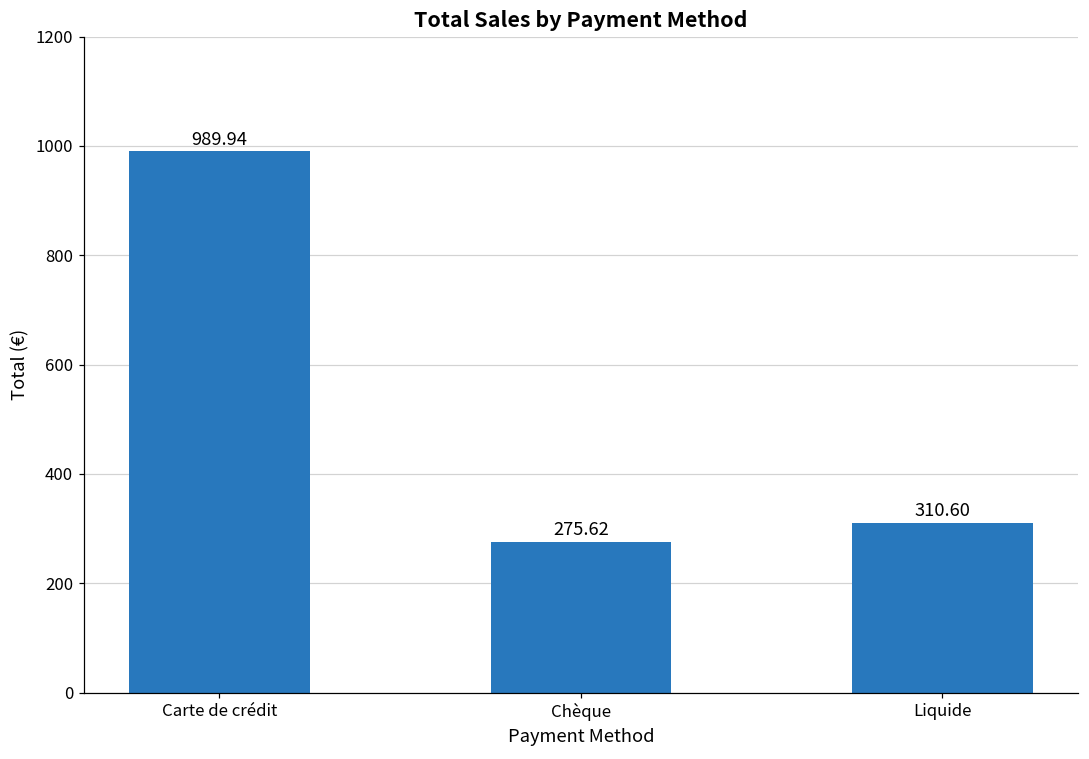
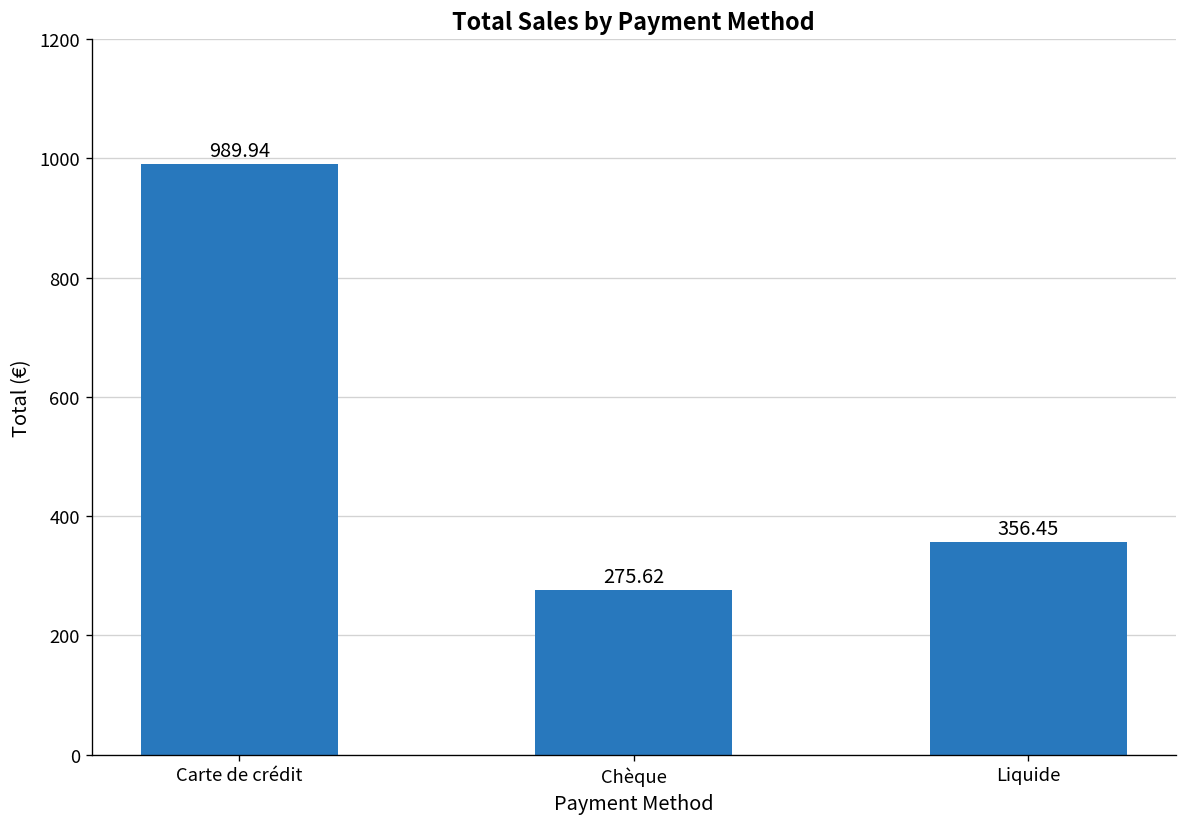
Liquide: 310.60 -> 356.45
